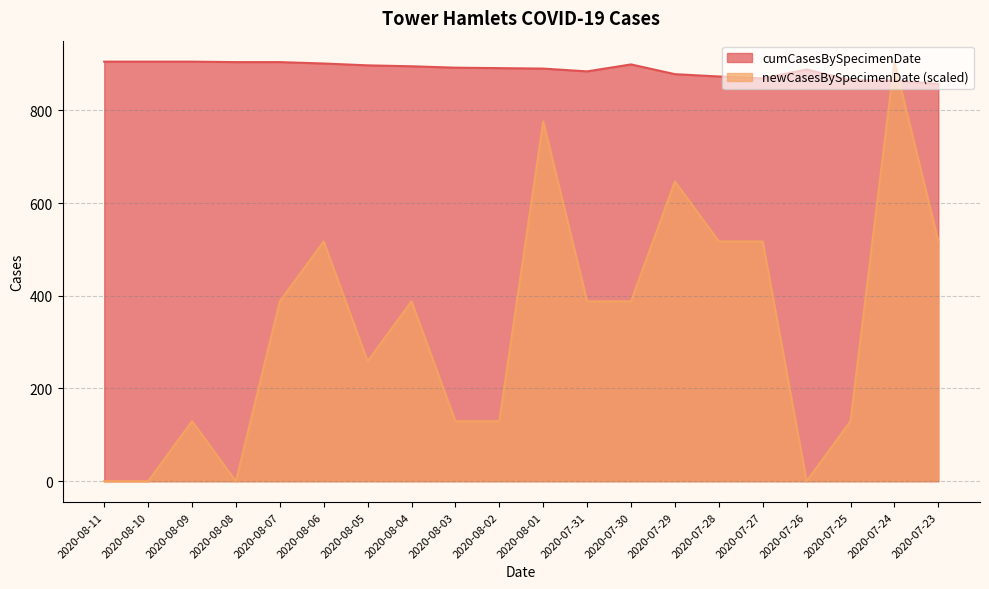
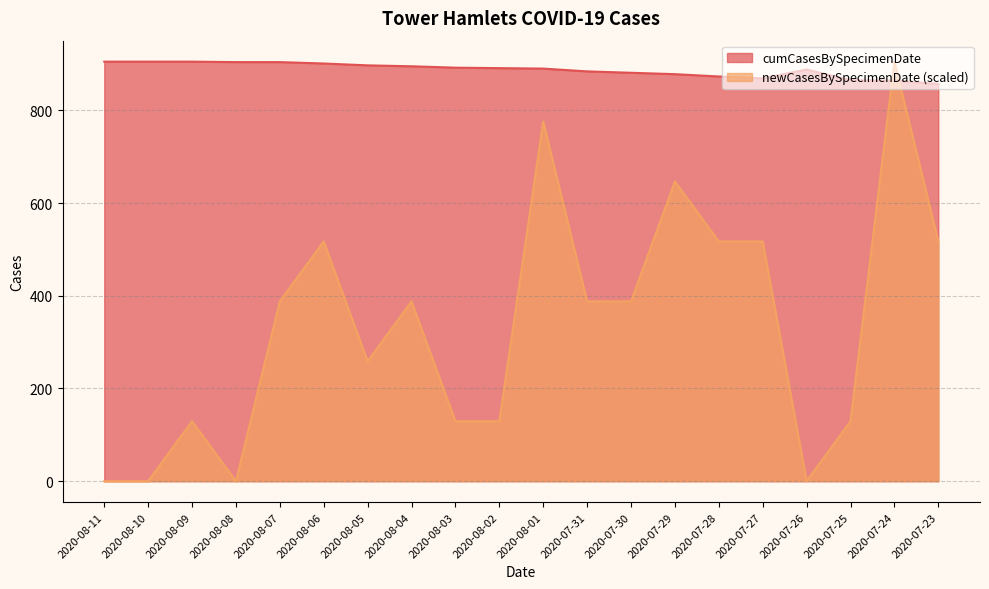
cumCasesBySpecimenDate, 2020-07-30: 900 -> 880
